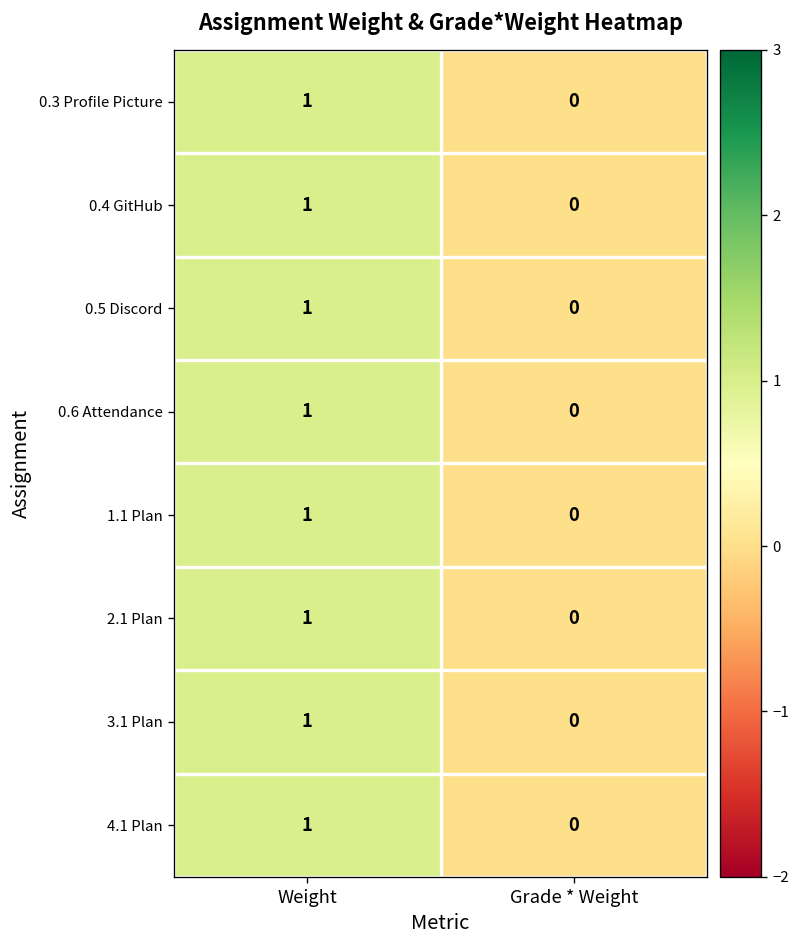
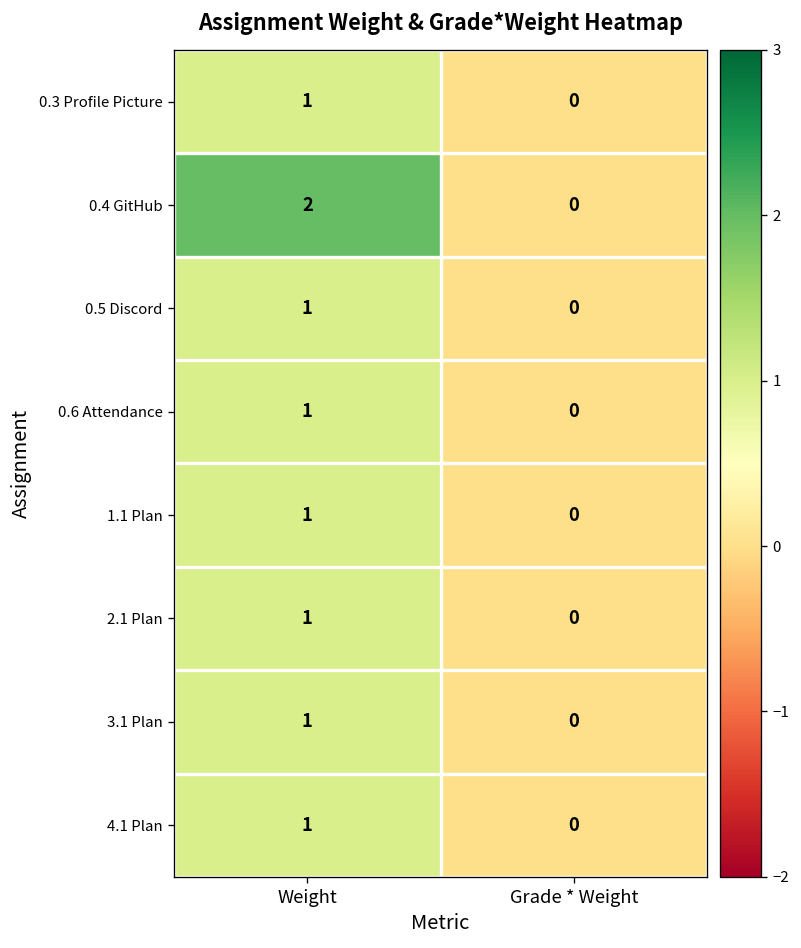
0.4 GitHub, Weight: 1 -> 2
